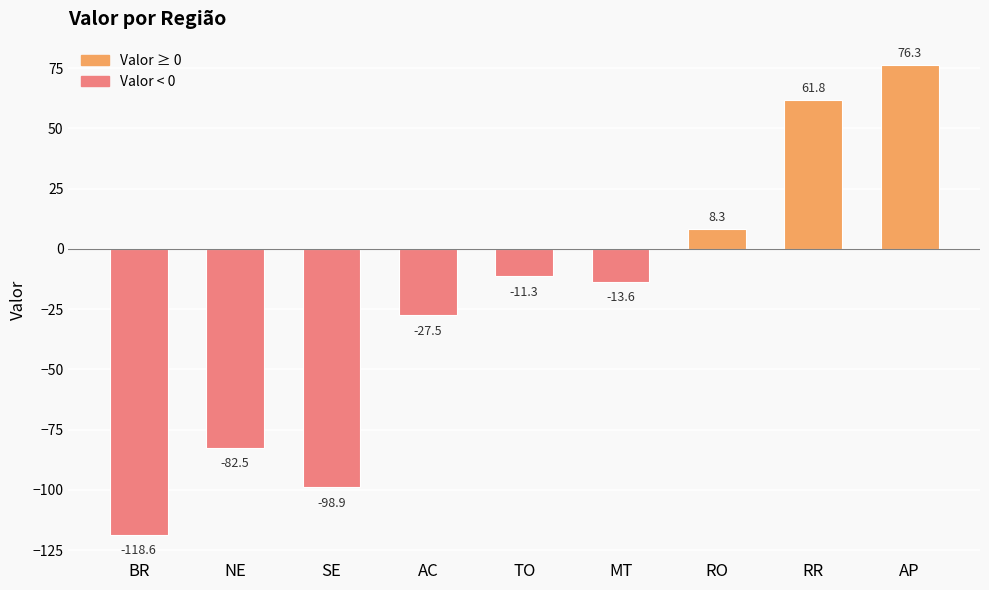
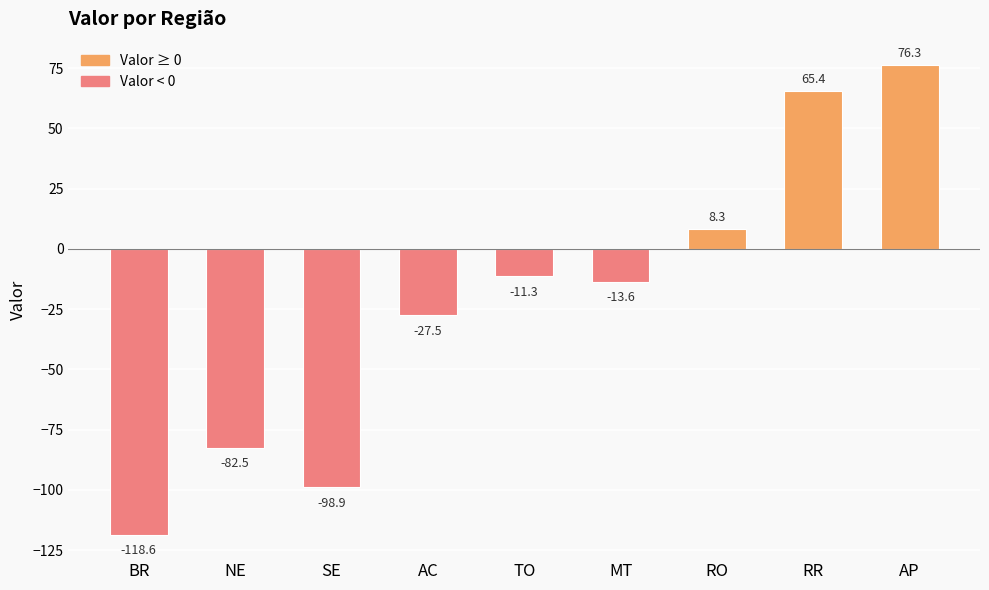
RR: 61.8 -> 65.4
